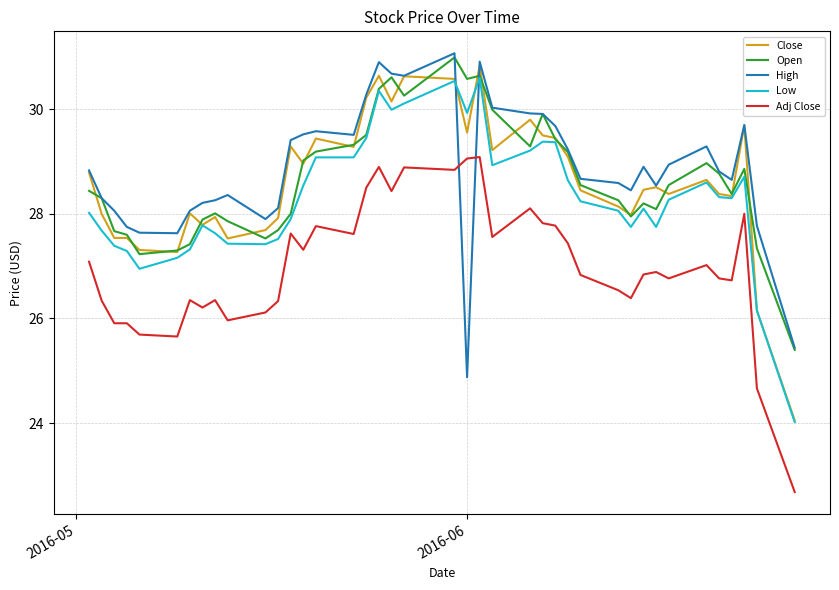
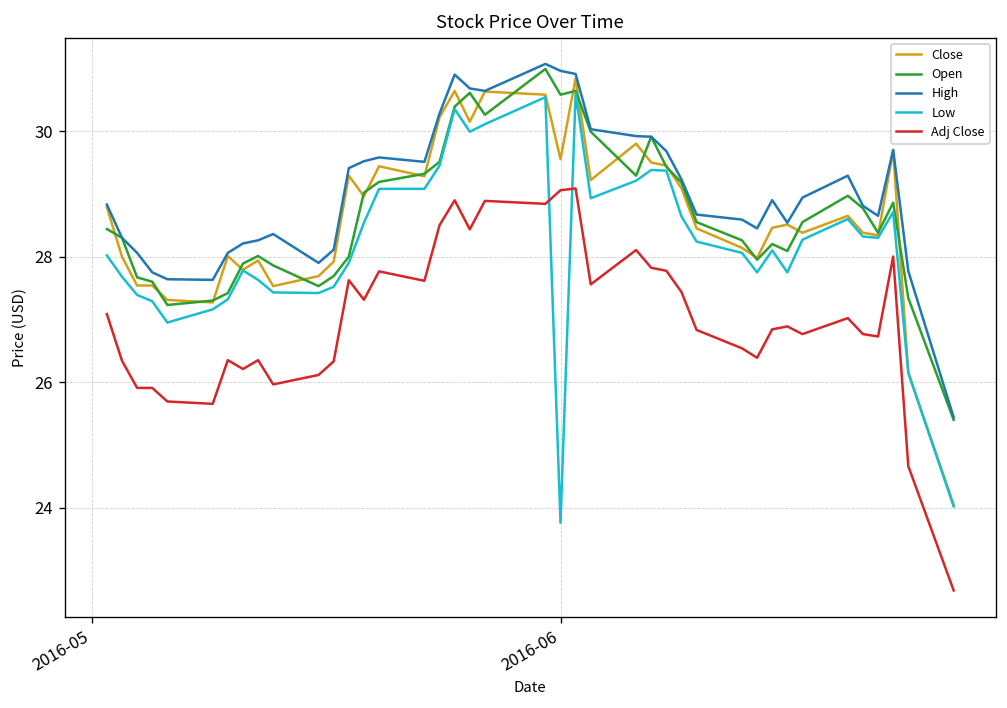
High, 2016-06: 24.9 -> 31.0
Low, 2016-06: 29.9 -> 23.8
